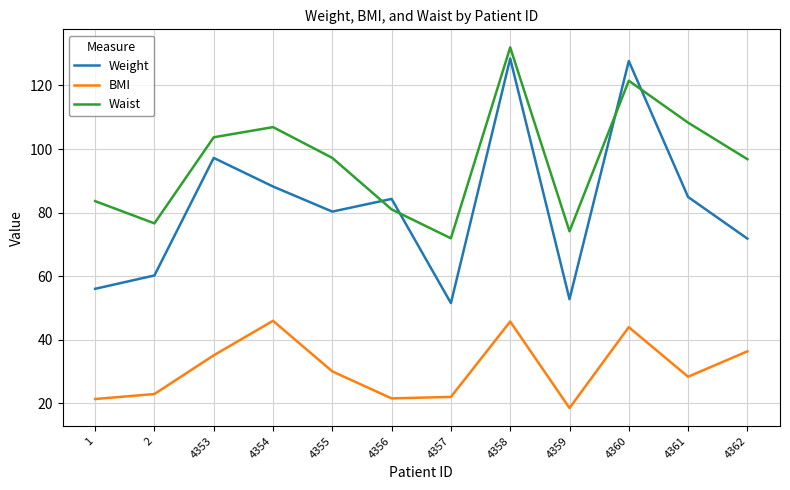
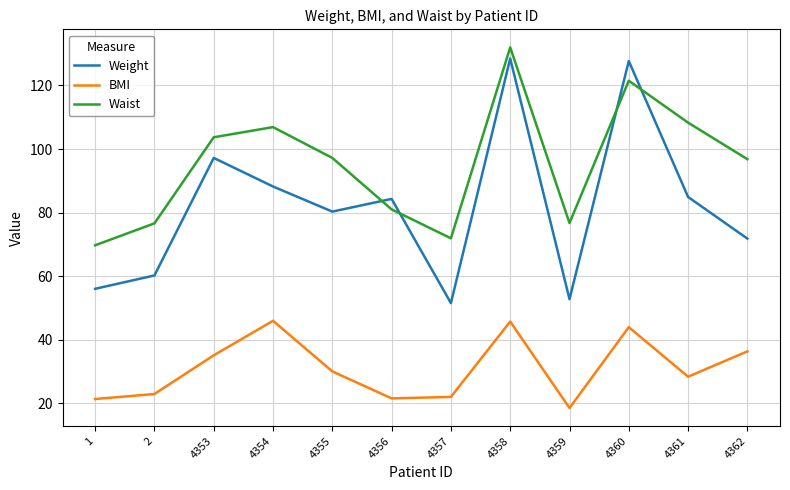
Waist, 1: 84 -> 70
Waist, 4359: 74 -> 77
